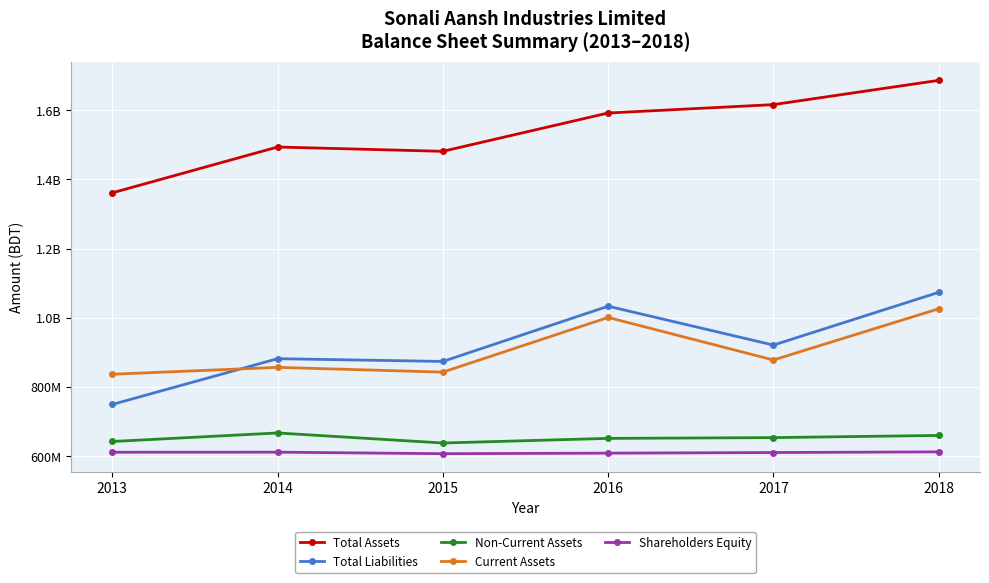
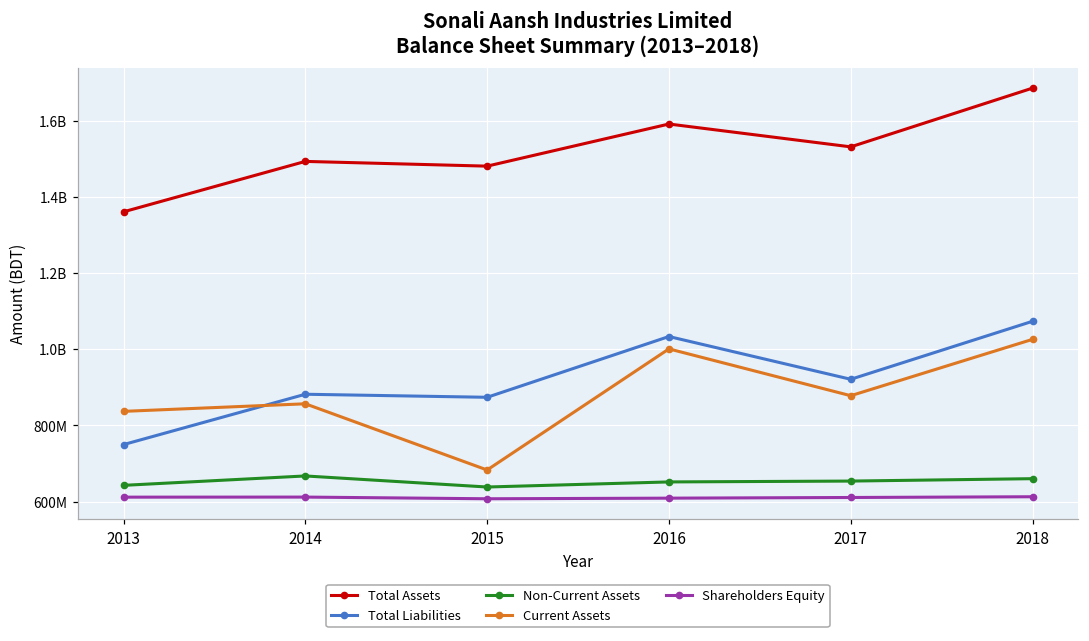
Current Assets, 2015: 840000000 -> 680000000
Total Assets, 2017: 1620000000 -> 1530000000
